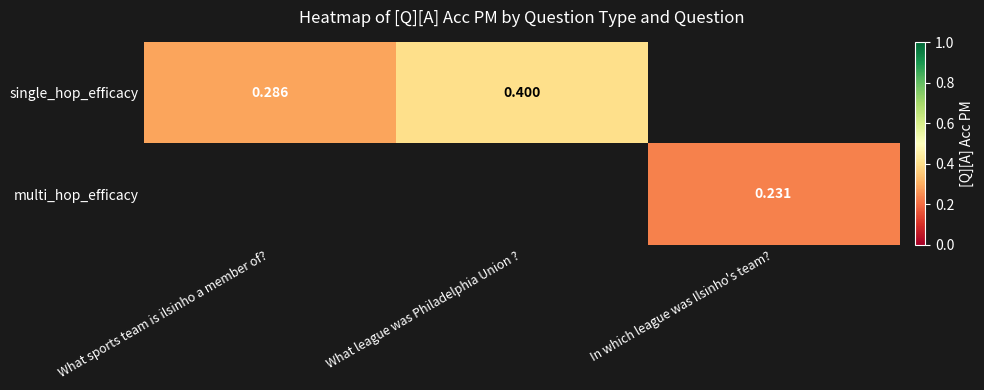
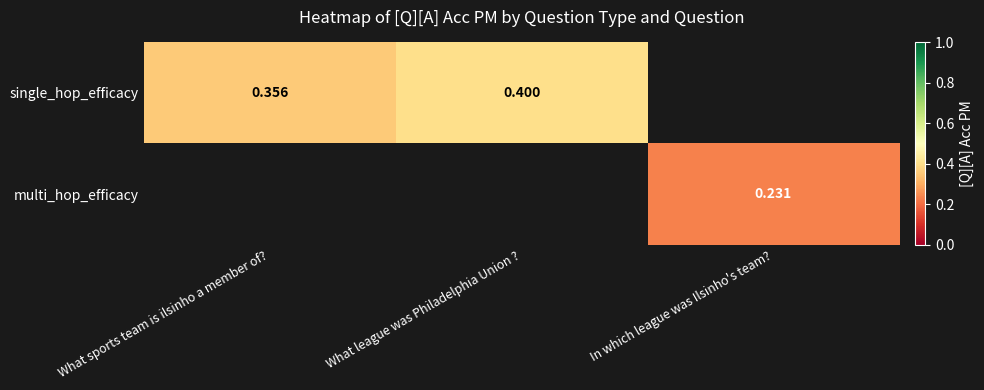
single_hop_efficacy, What sports team is ilsinho a member of?: 0.286 -> 0.356
